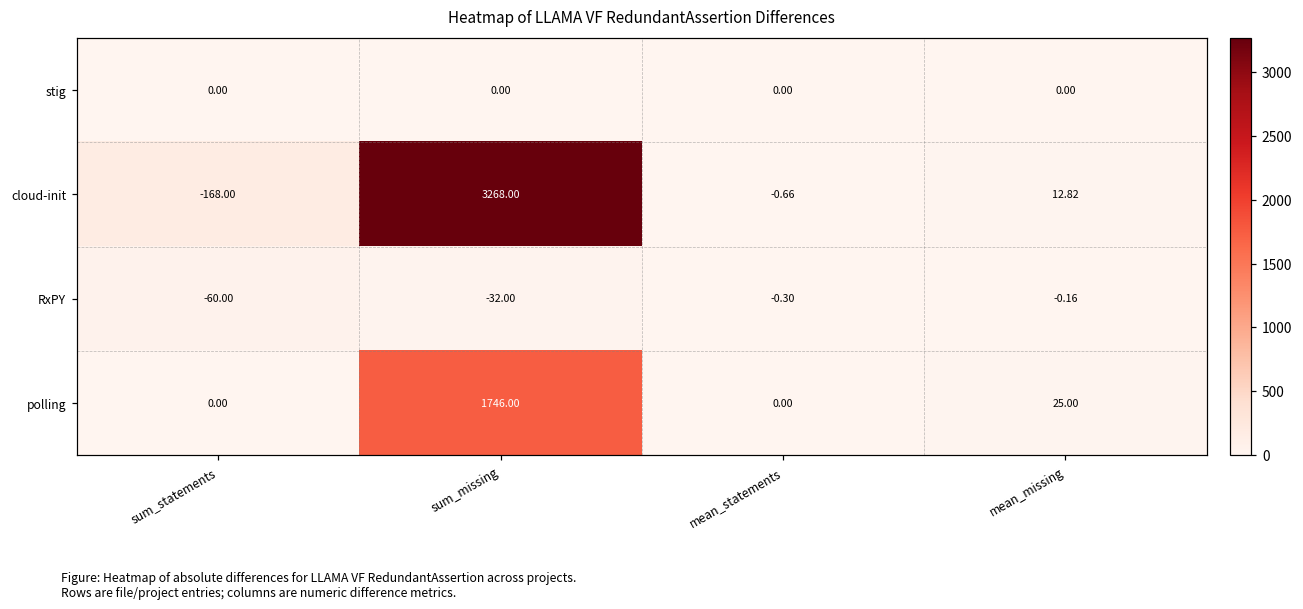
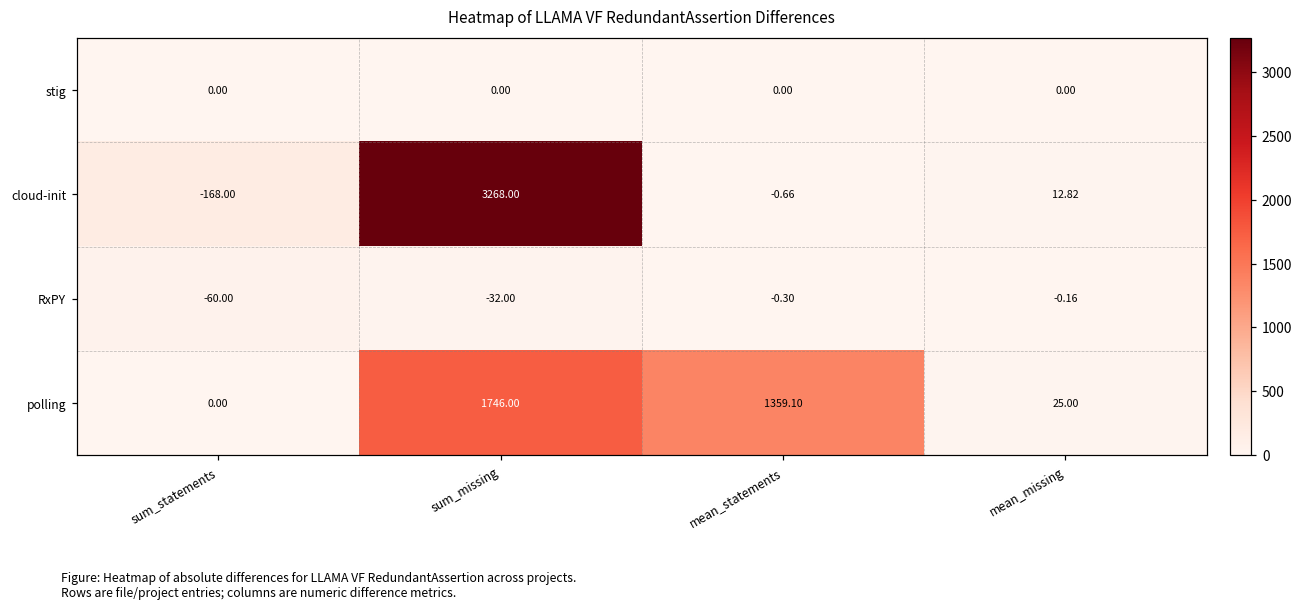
polling, mean_statements: 0.00 -> 1359.10
